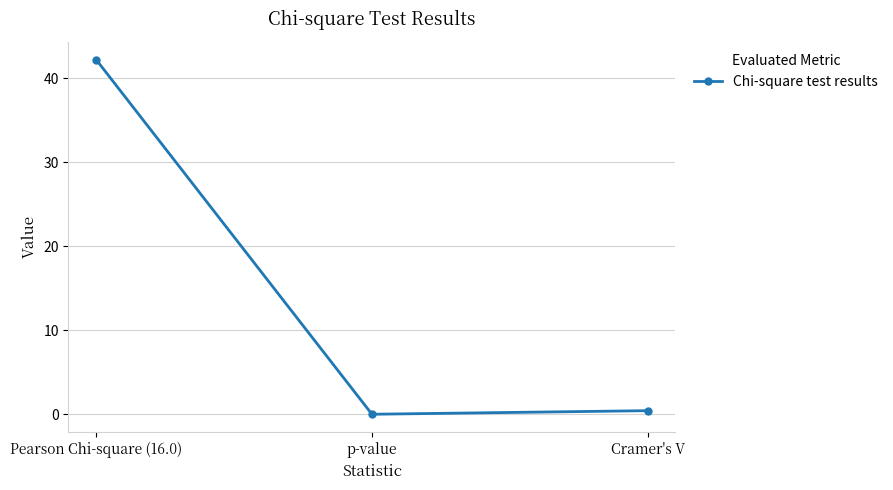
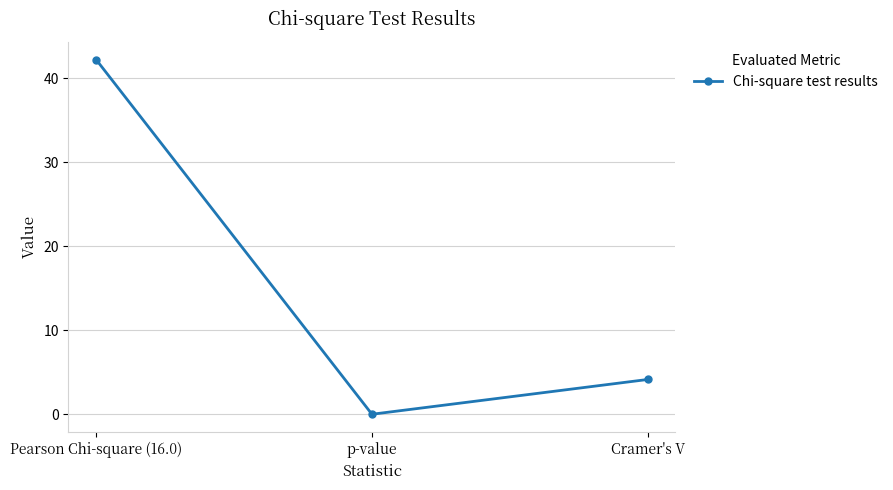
Cramer's V: 0 -> 4
